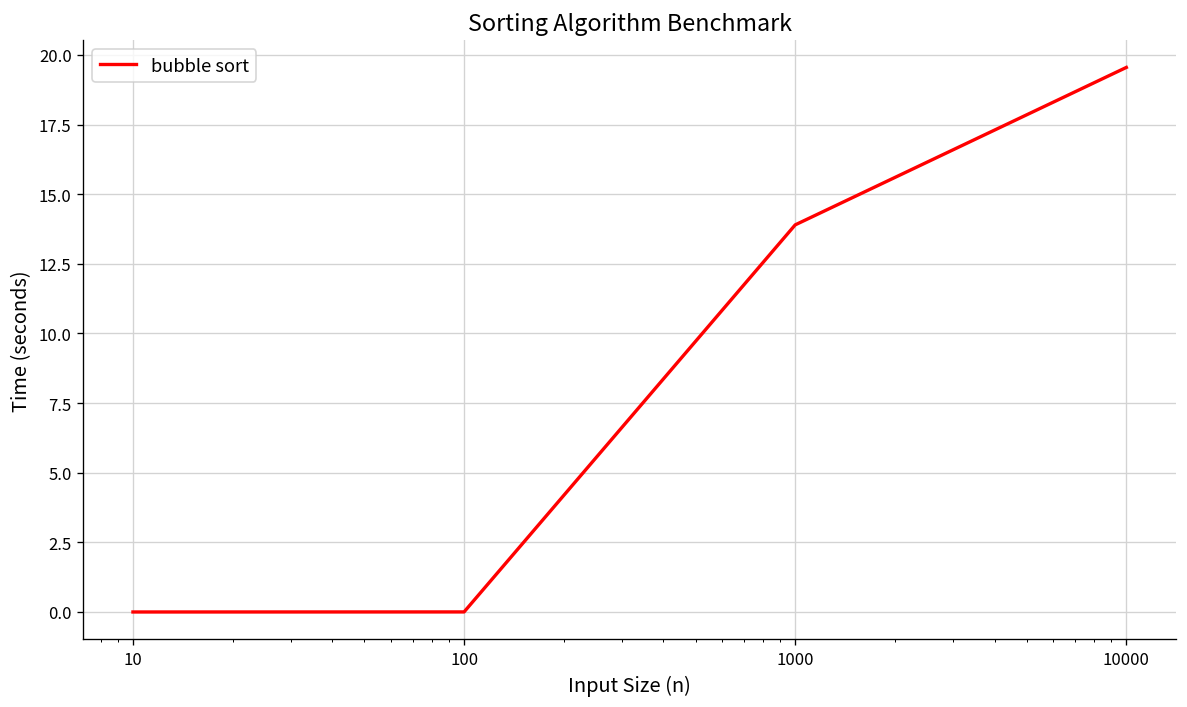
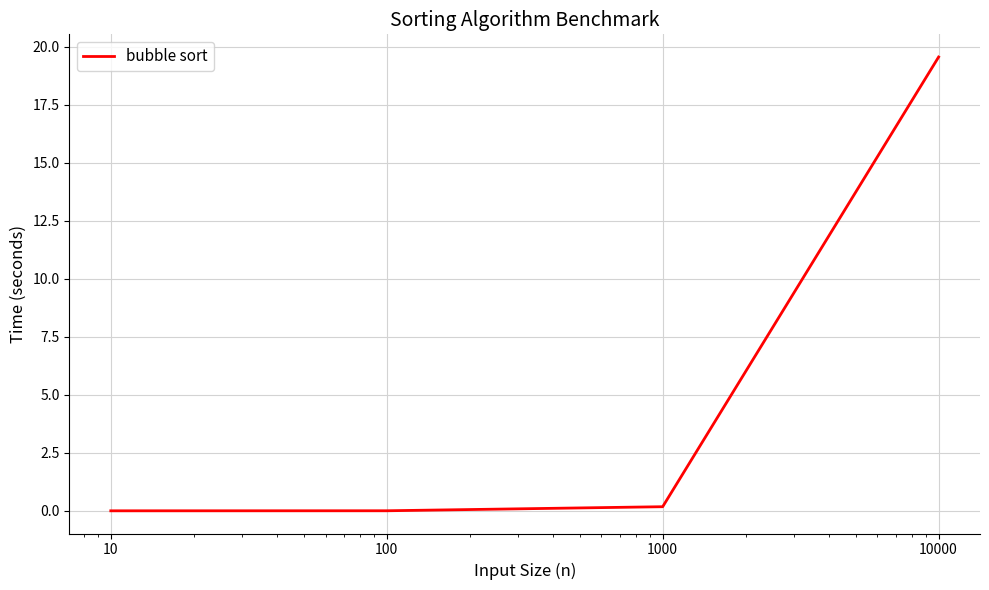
1000: 13.9 -> 0.2
